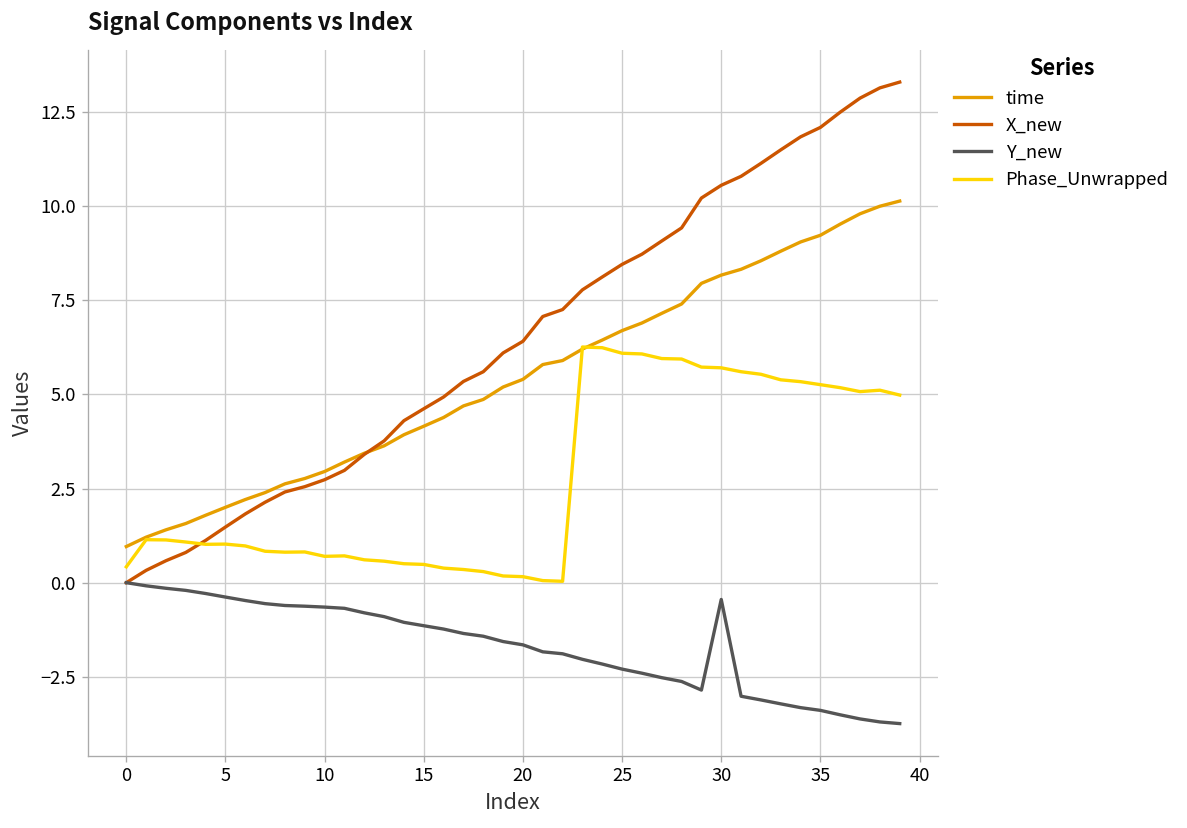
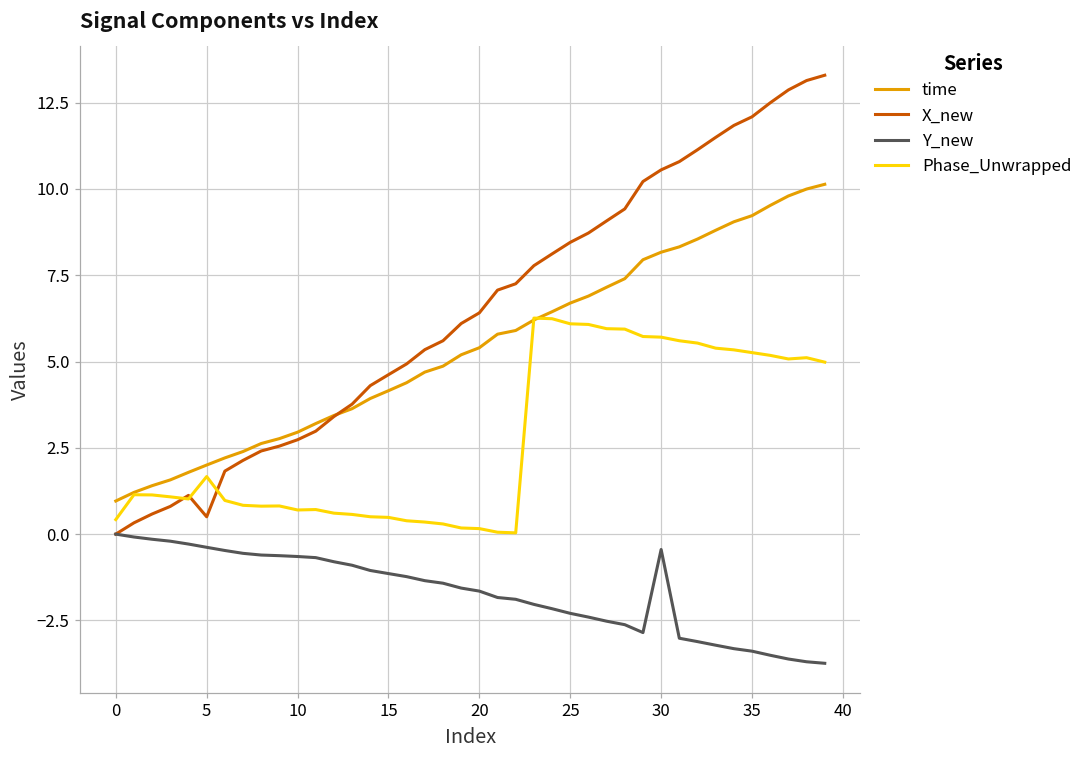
X_new, 5: 1.5 -> 0.5
Phase_Unwrapped, 5: 1.0 -> 1.7
